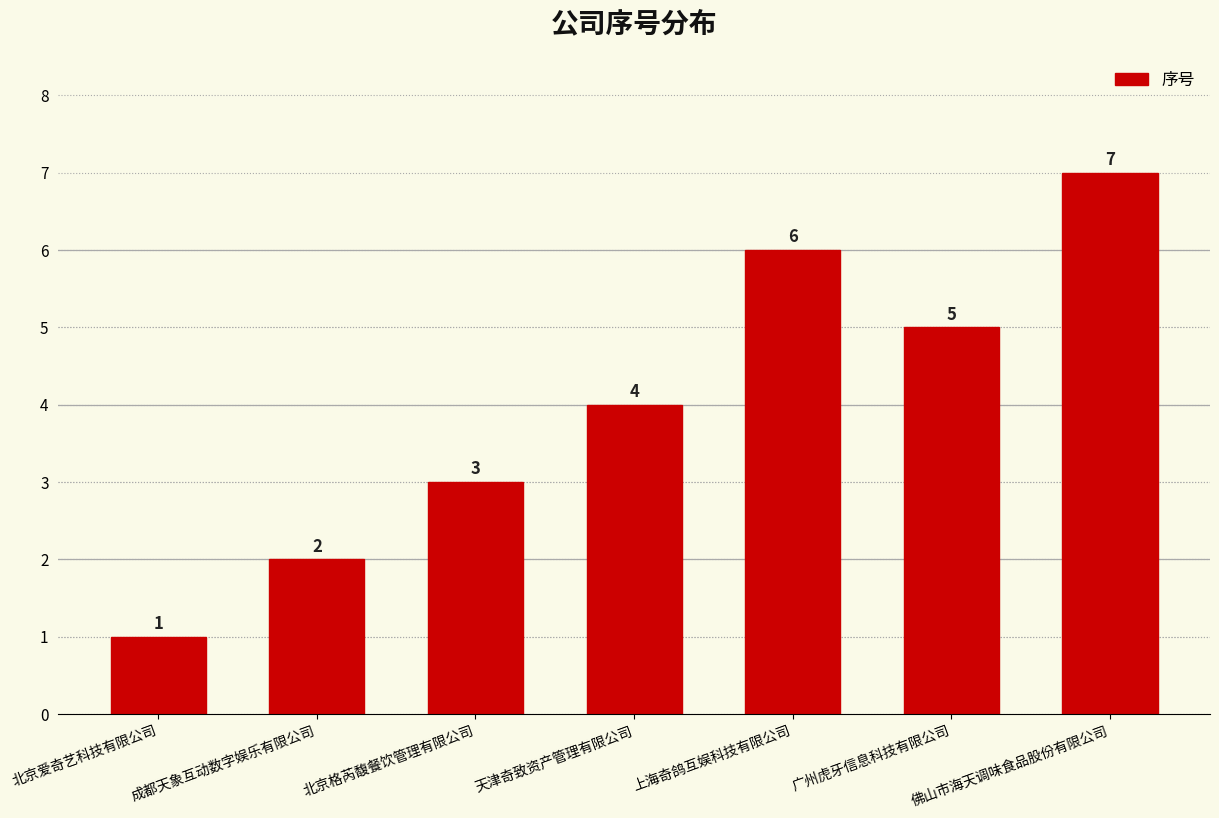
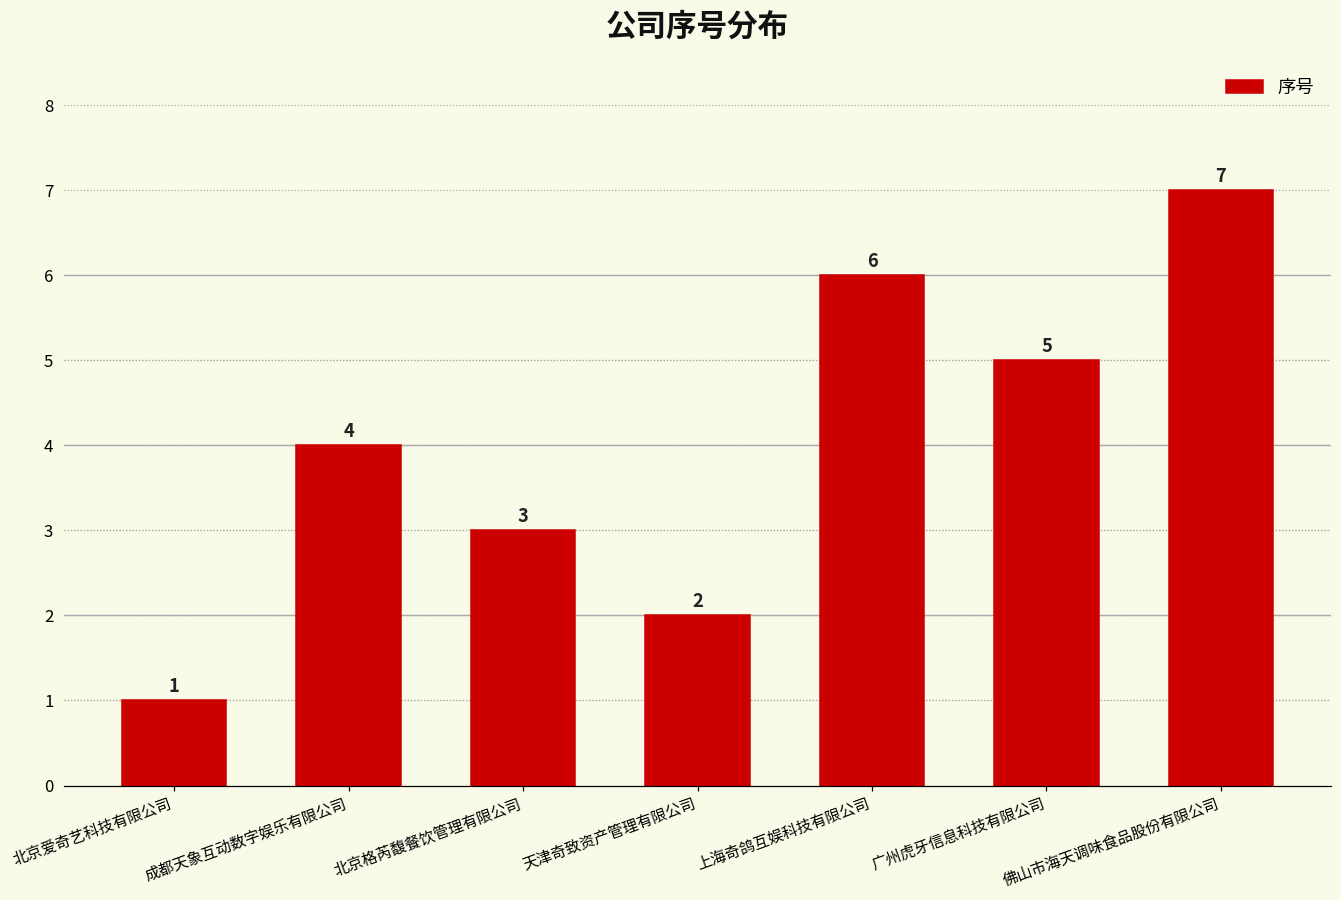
成都天象互动数字娱乐有限公司: 2 -> 4
天津奇致资产管理有限公司: 4 -> 2
